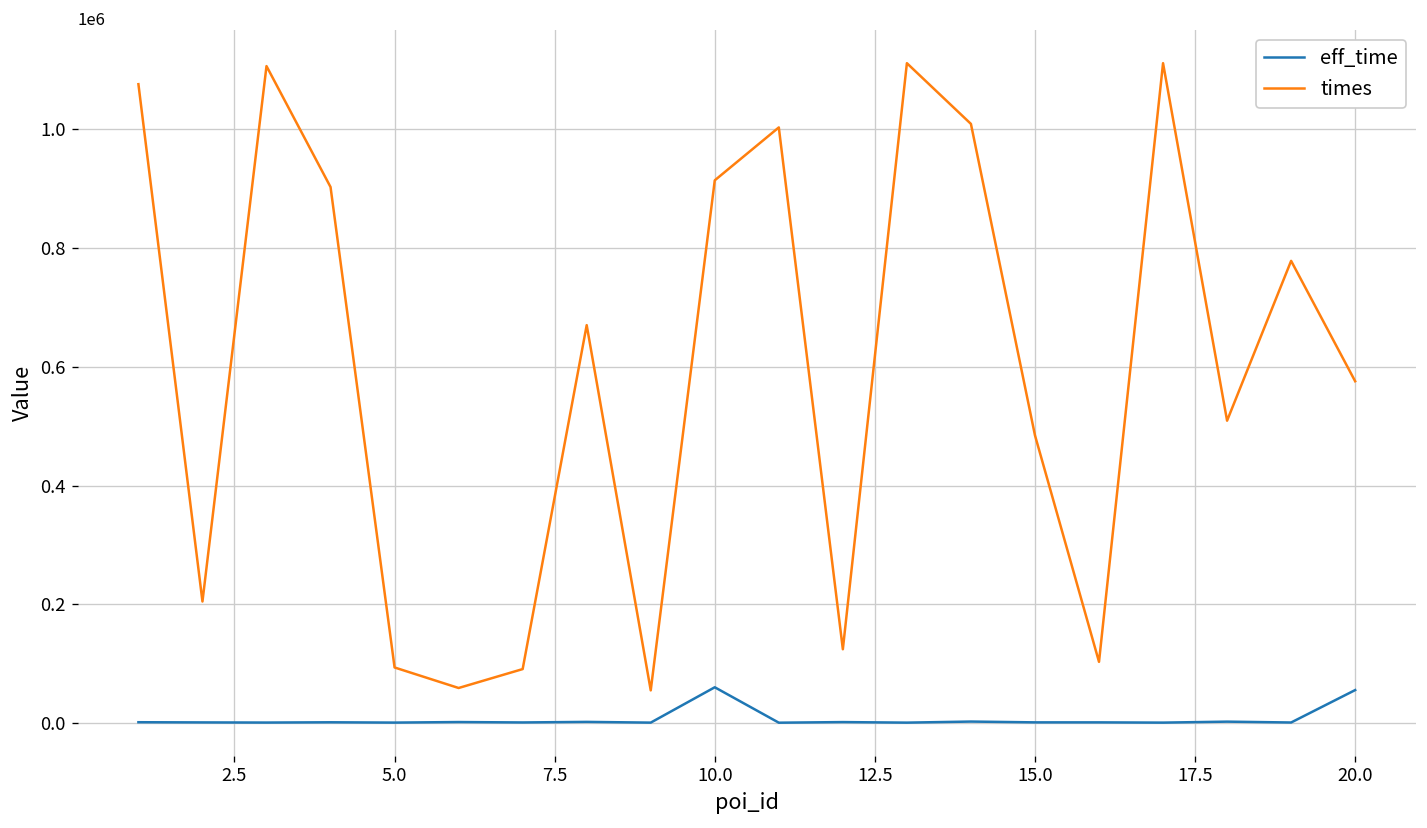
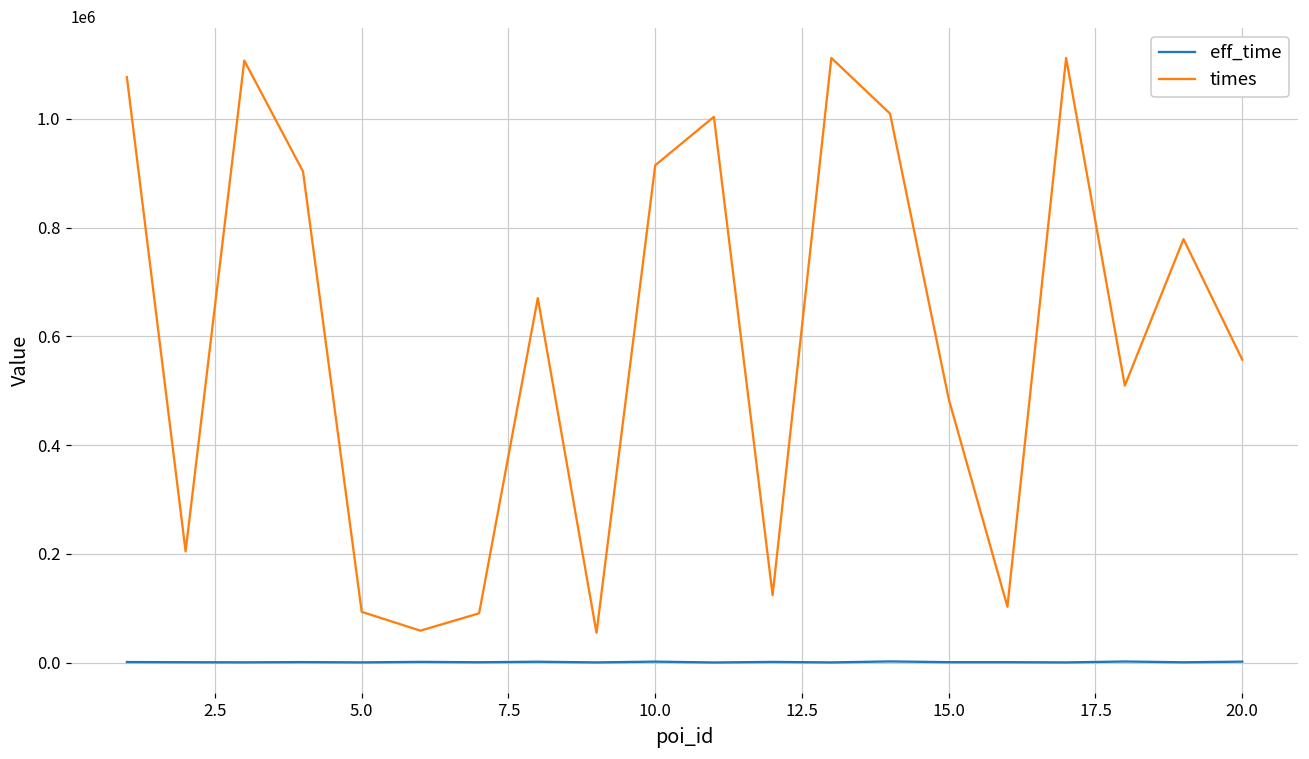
eff_time, 10.0: 60000 -> 0
eff_time, 20.0: 60000 -> 0
times, 20.0: 580000 -> 560000
